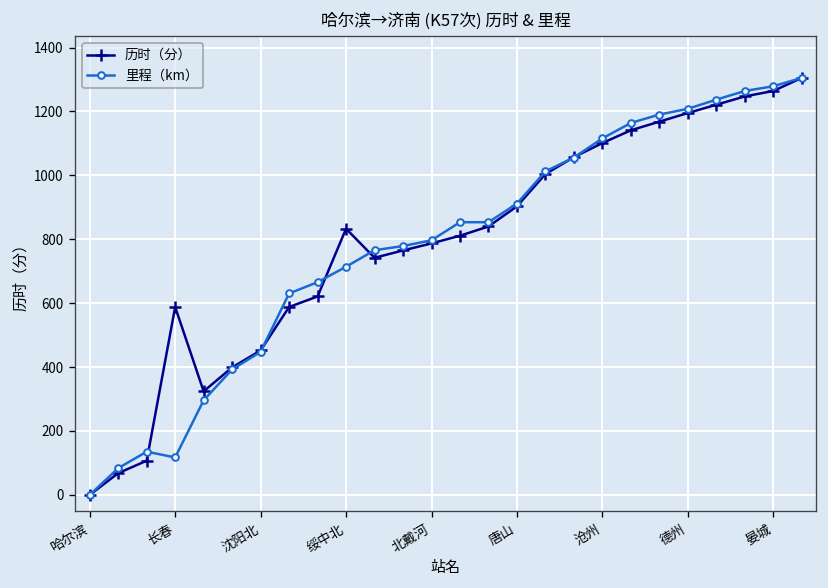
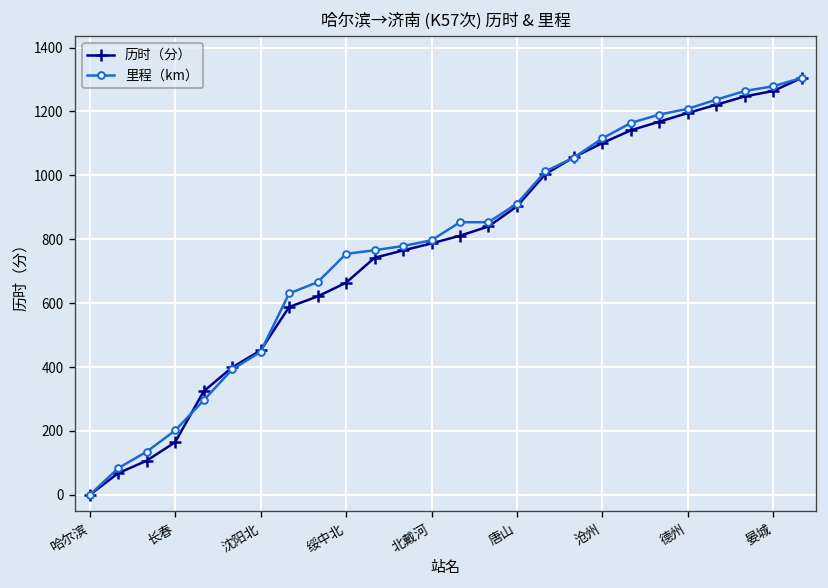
历时（分）, 长春: 590 -> 170
里程（km）, 长春: 120 -> 200
历时（分）, 绥中北: 830 -> 660
里程（km）, 绥中北: 710 -> 750
